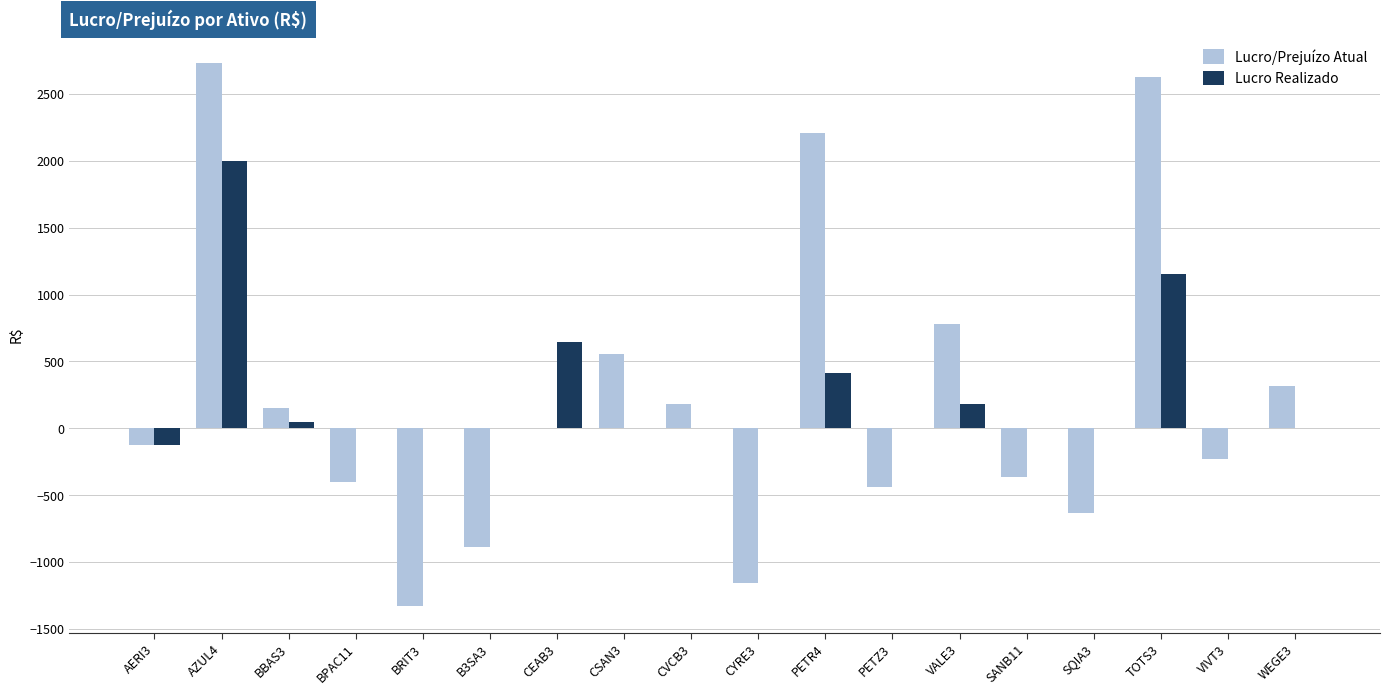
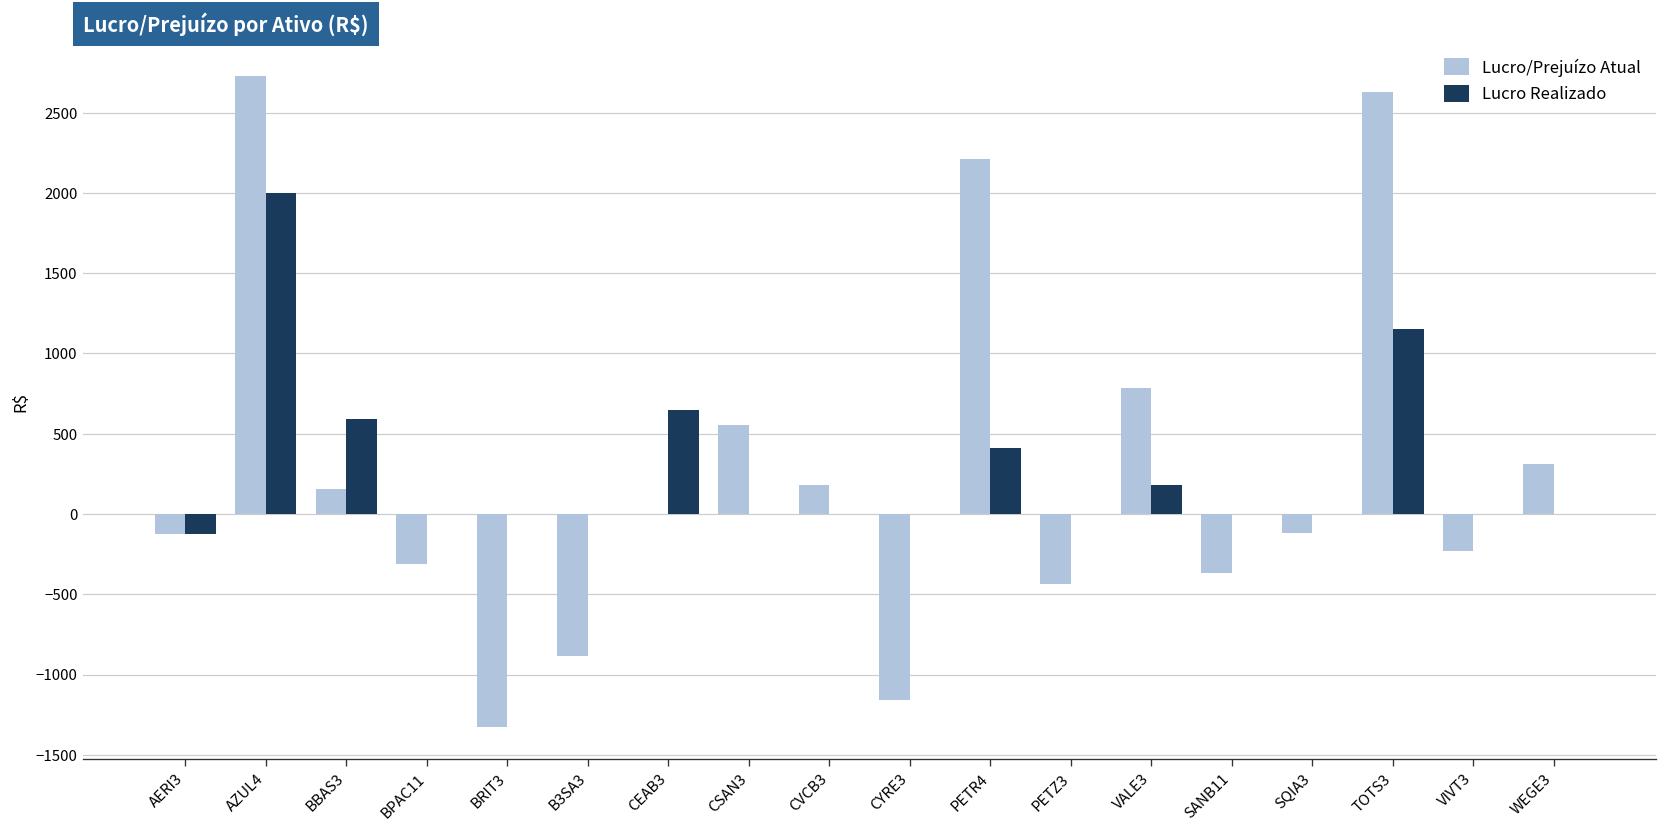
Lucro Realizado, BBAS3: 50 -> 590
Lucro/Prejuízo Atual, BPAC11: -400 -> -310
Lucro/Prejuízo Atual, SQIA3: -640 -> -120
